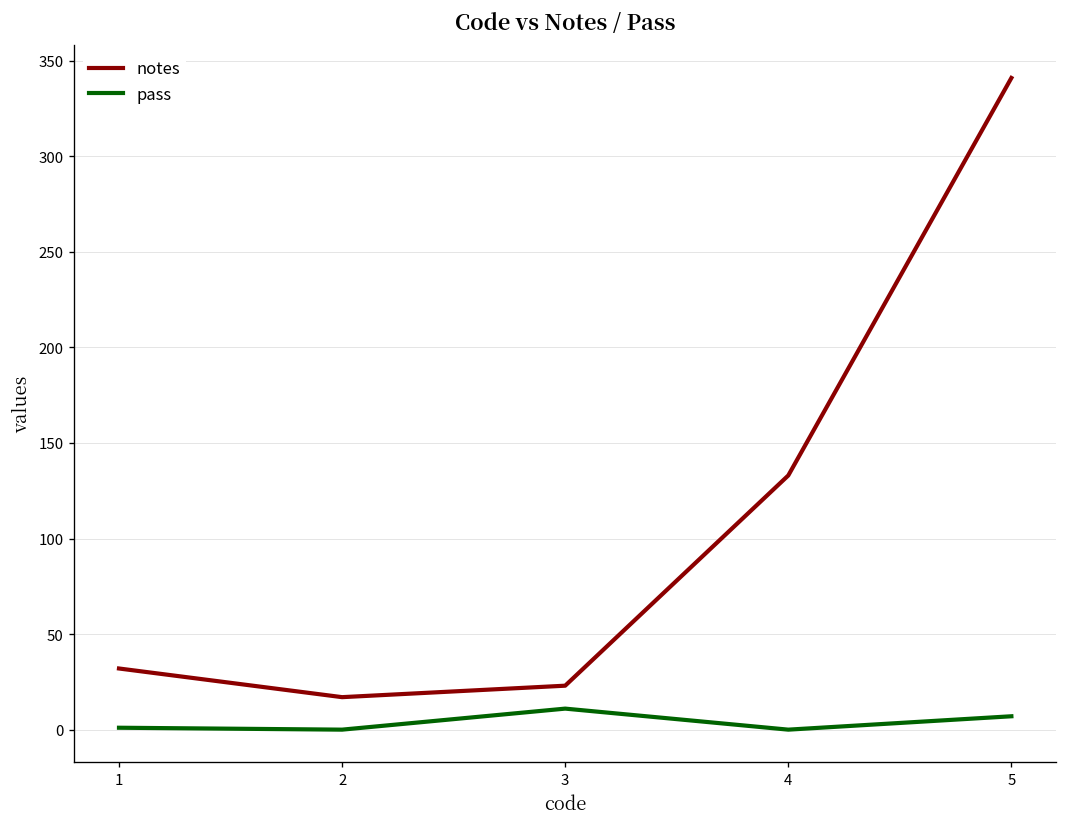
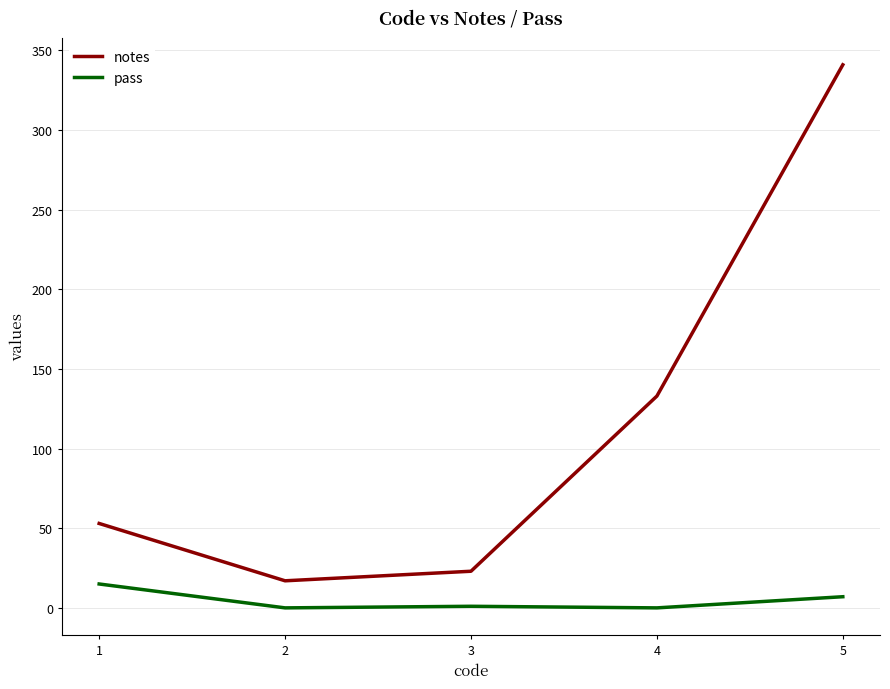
notes, 1: 32 -> 53
pass, 1: 1 -> 15
pass, 3: 11 -> 1
